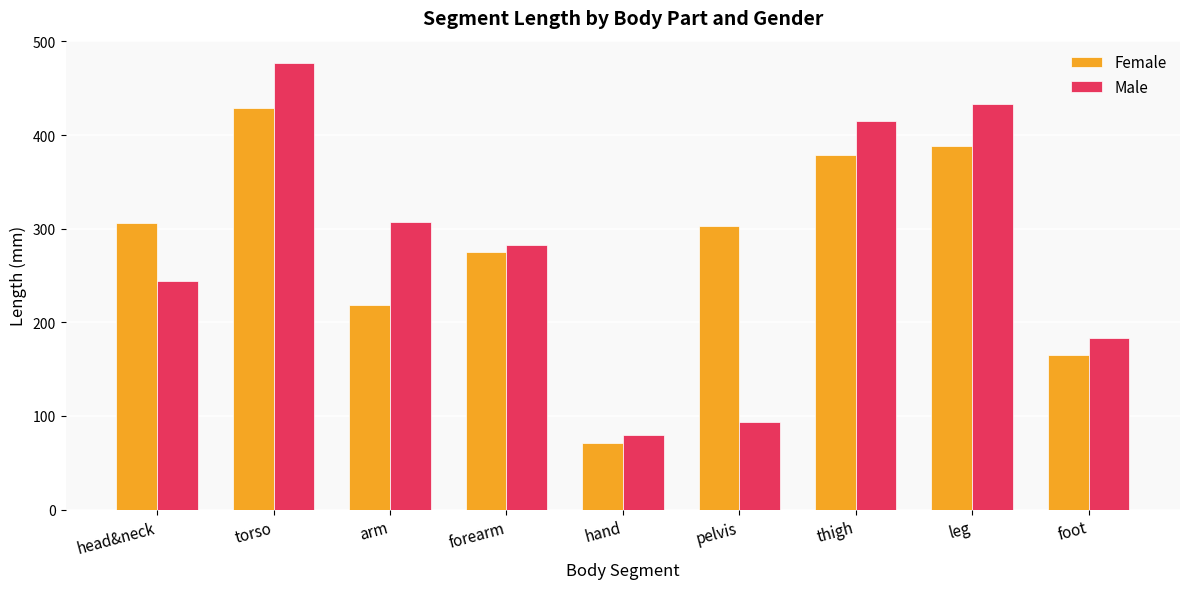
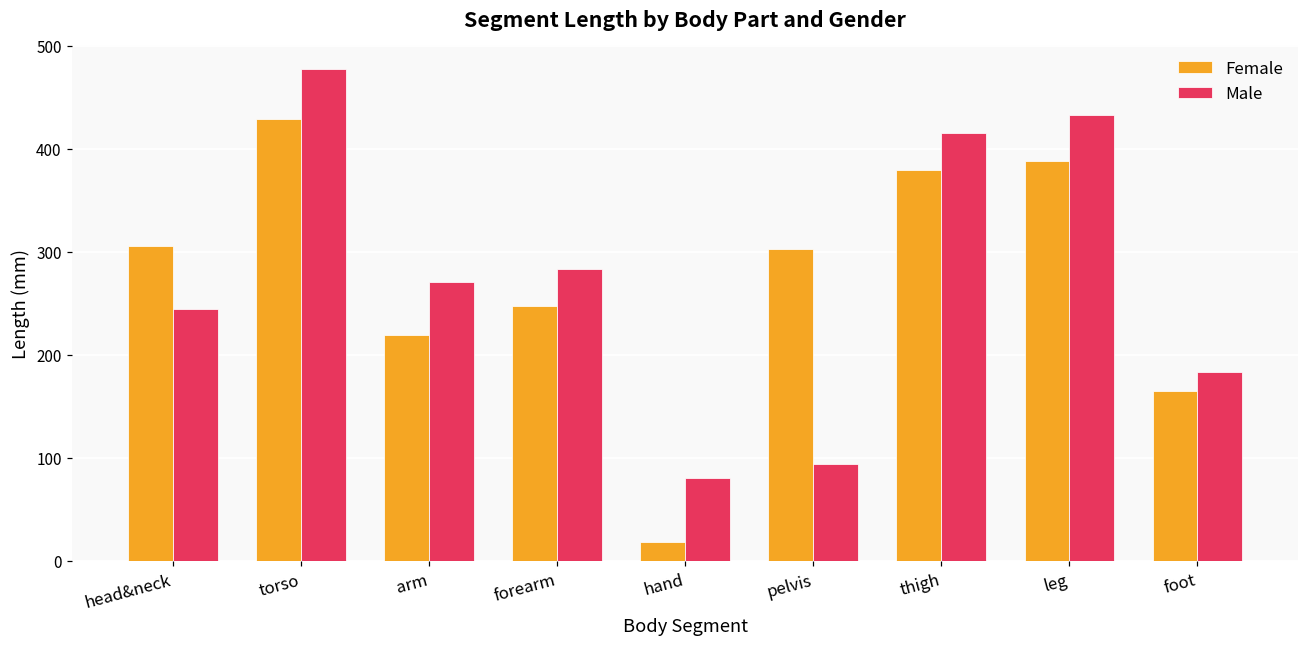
Male, arm: 310 -> 270
Female, forearm: 280 -> 250
Female, hand: 70 -> 20
